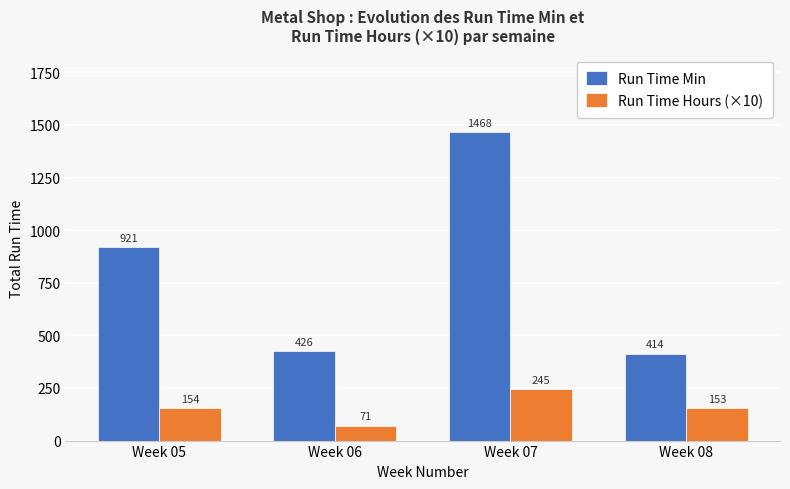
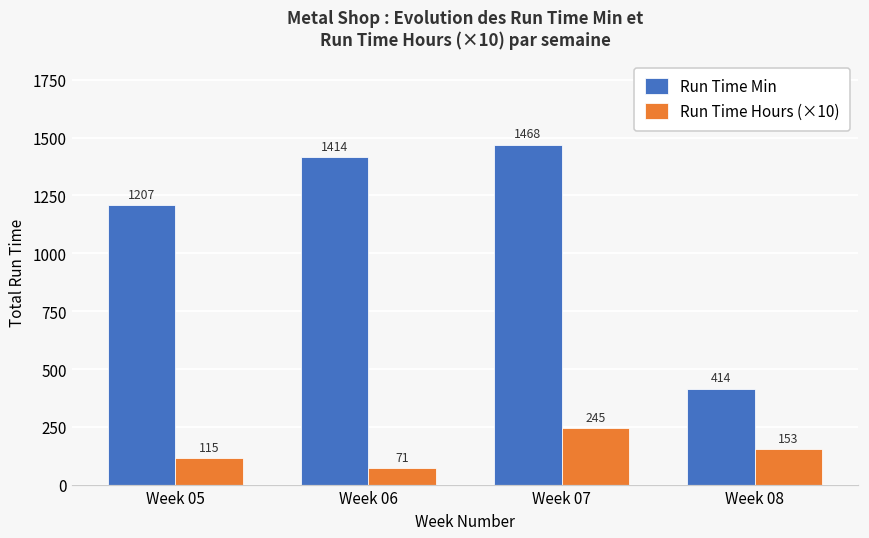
Run Time Min, Week 05: 921 -> 1207
Run Time Hours (×10), Week 05: 154 -> 115
Run Time Min, Week 06: 426 -> 1414
